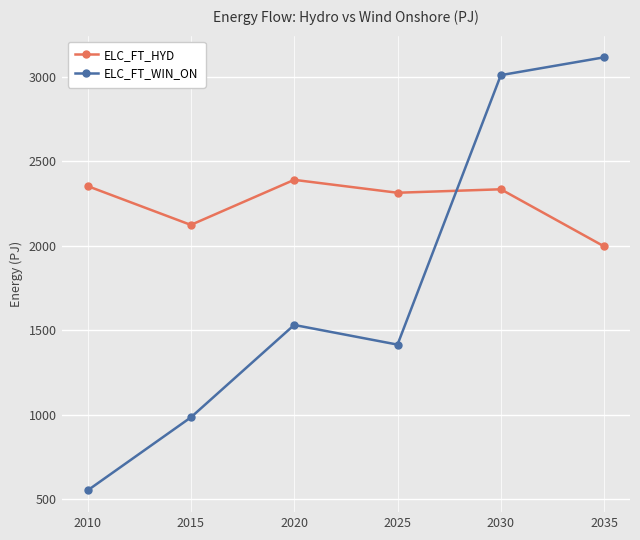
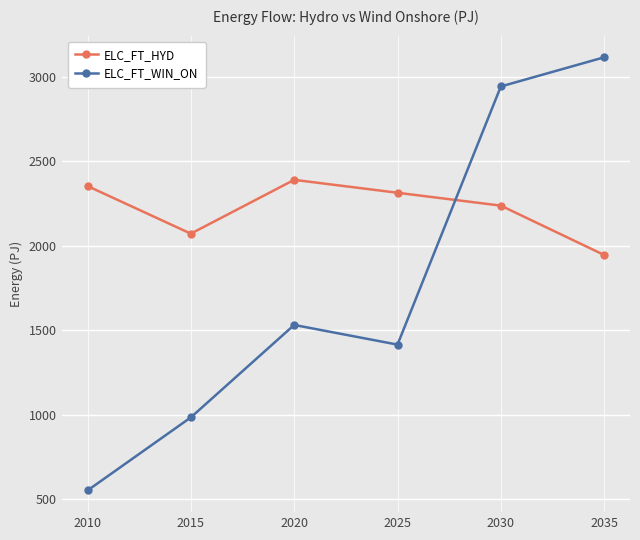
ELC_FT_HYD, 2015: 2120 -> 2070
ELC_FT_HYD, 2030: 2330 -> 2240
ELC_FT_WIN_ON, 2030: 3010 -> 2940
ELC_FT_HYD, 2035: 2000 -> 1950
